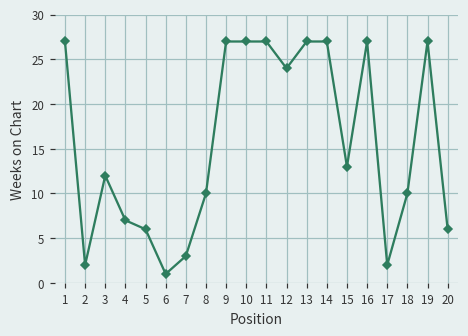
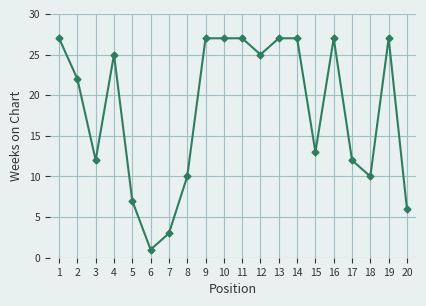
2: 2 -> 22
4: 7 -> 25
5: 6 -> 7
12: 24 -> 25
17: 2 -> 12
